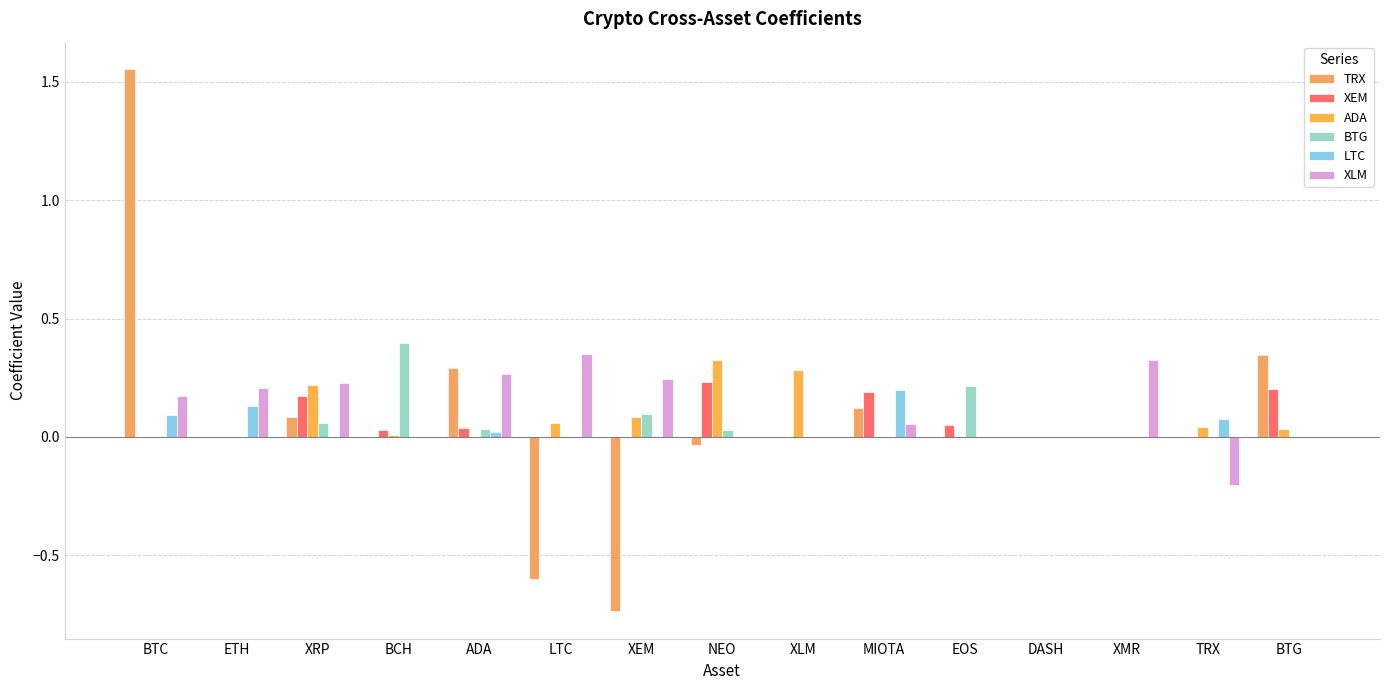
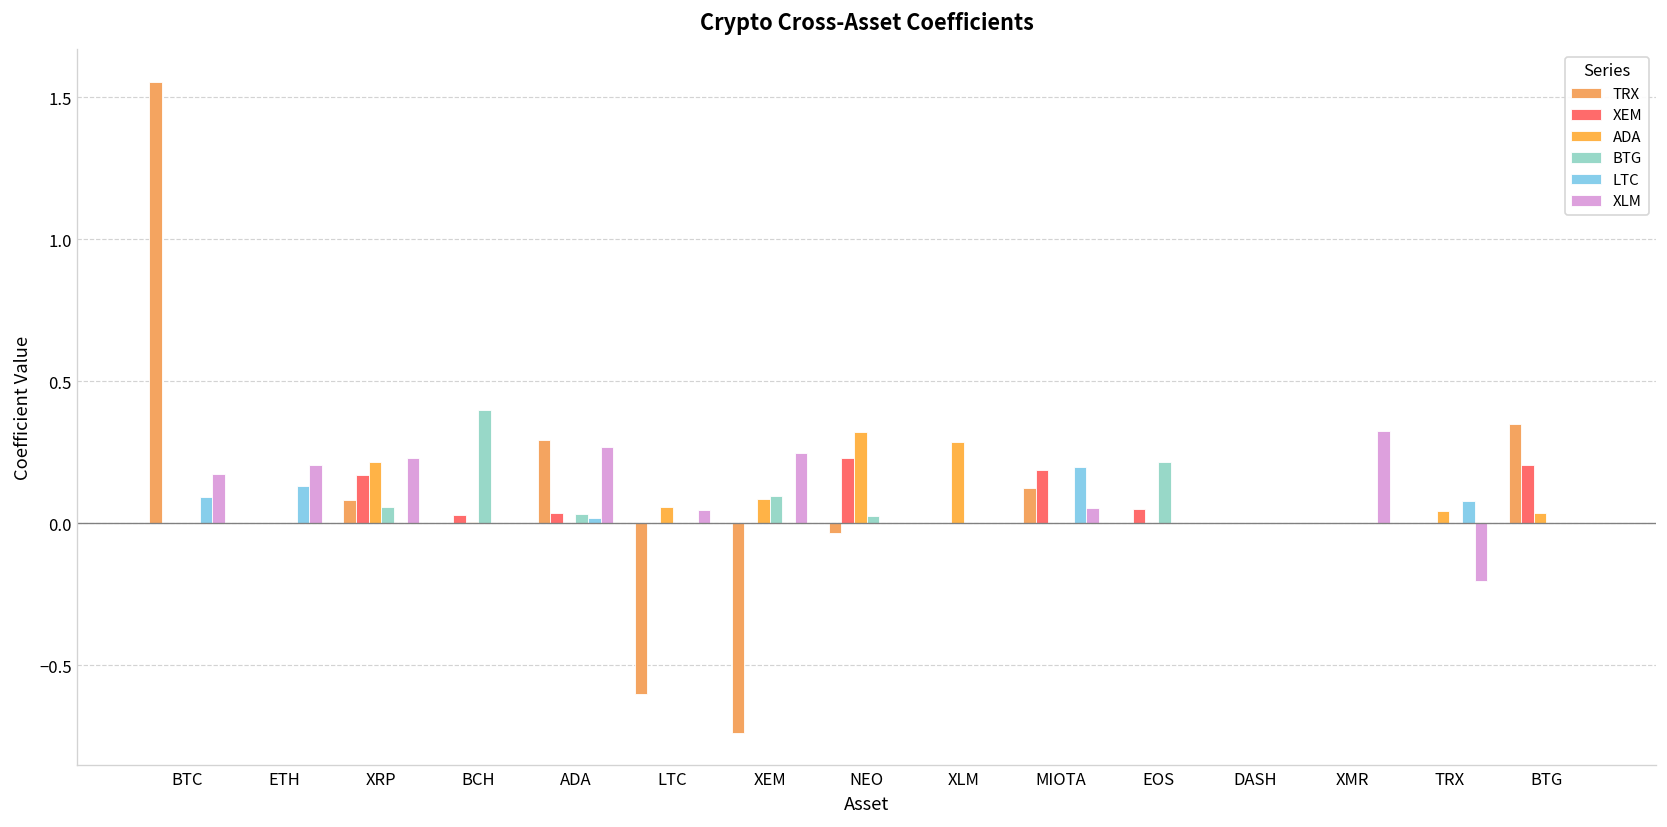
XLM, LTC: 0.35 -> 0.05
